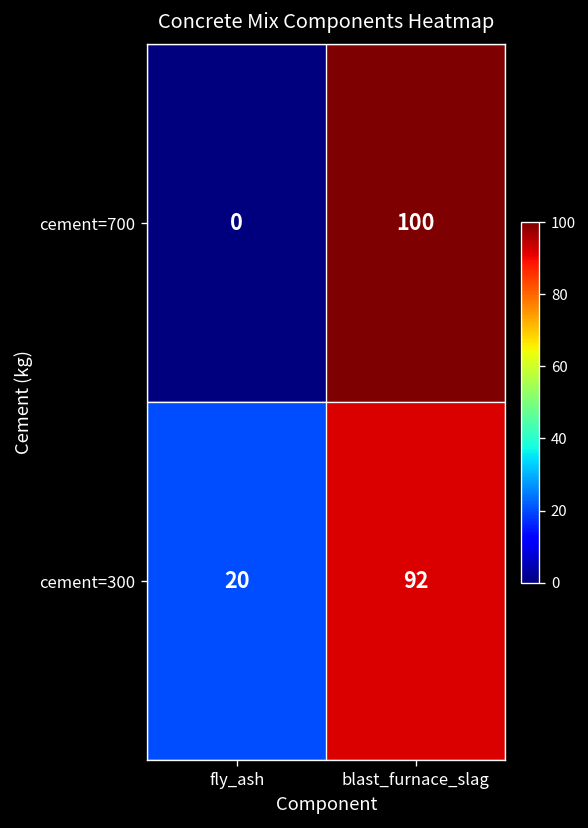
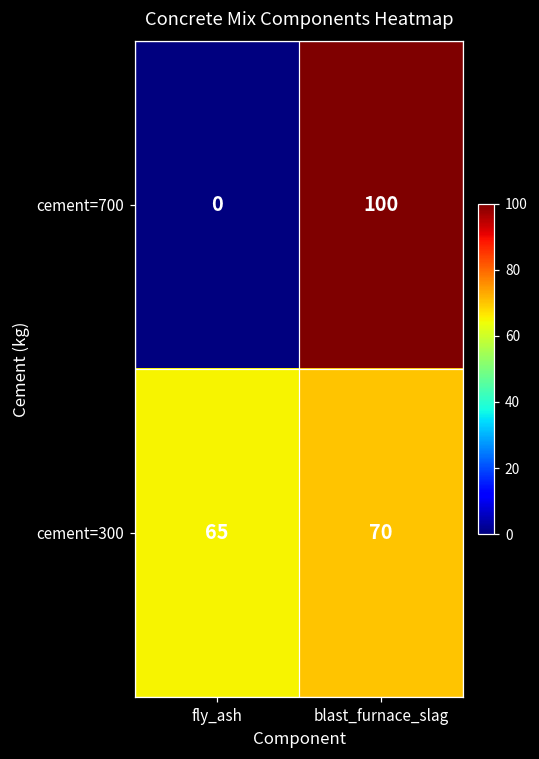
cement=300, fly_ash: 20 -> 65
cement=300, blast_furnace_slag: 92 -> 70
